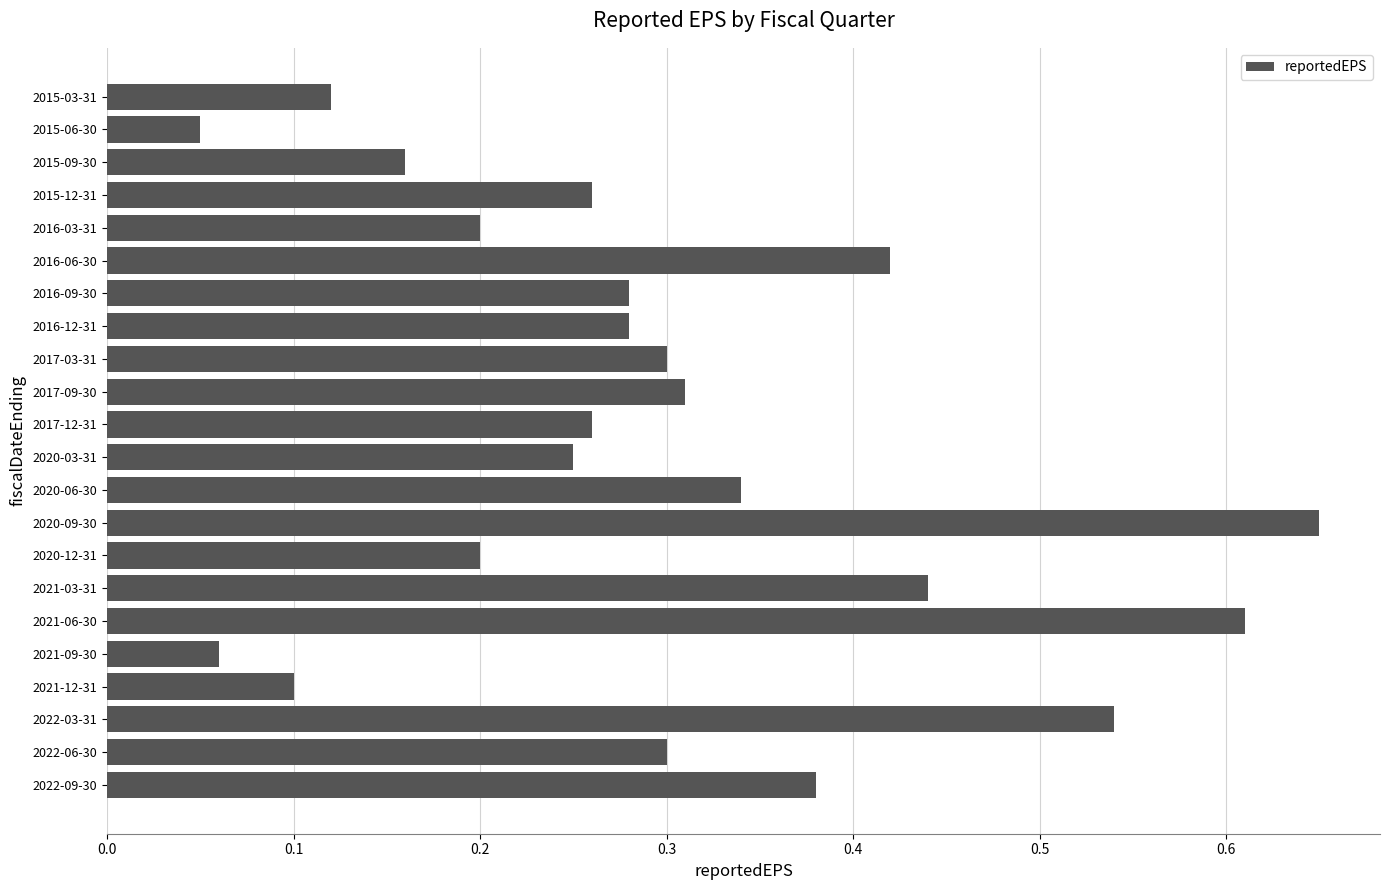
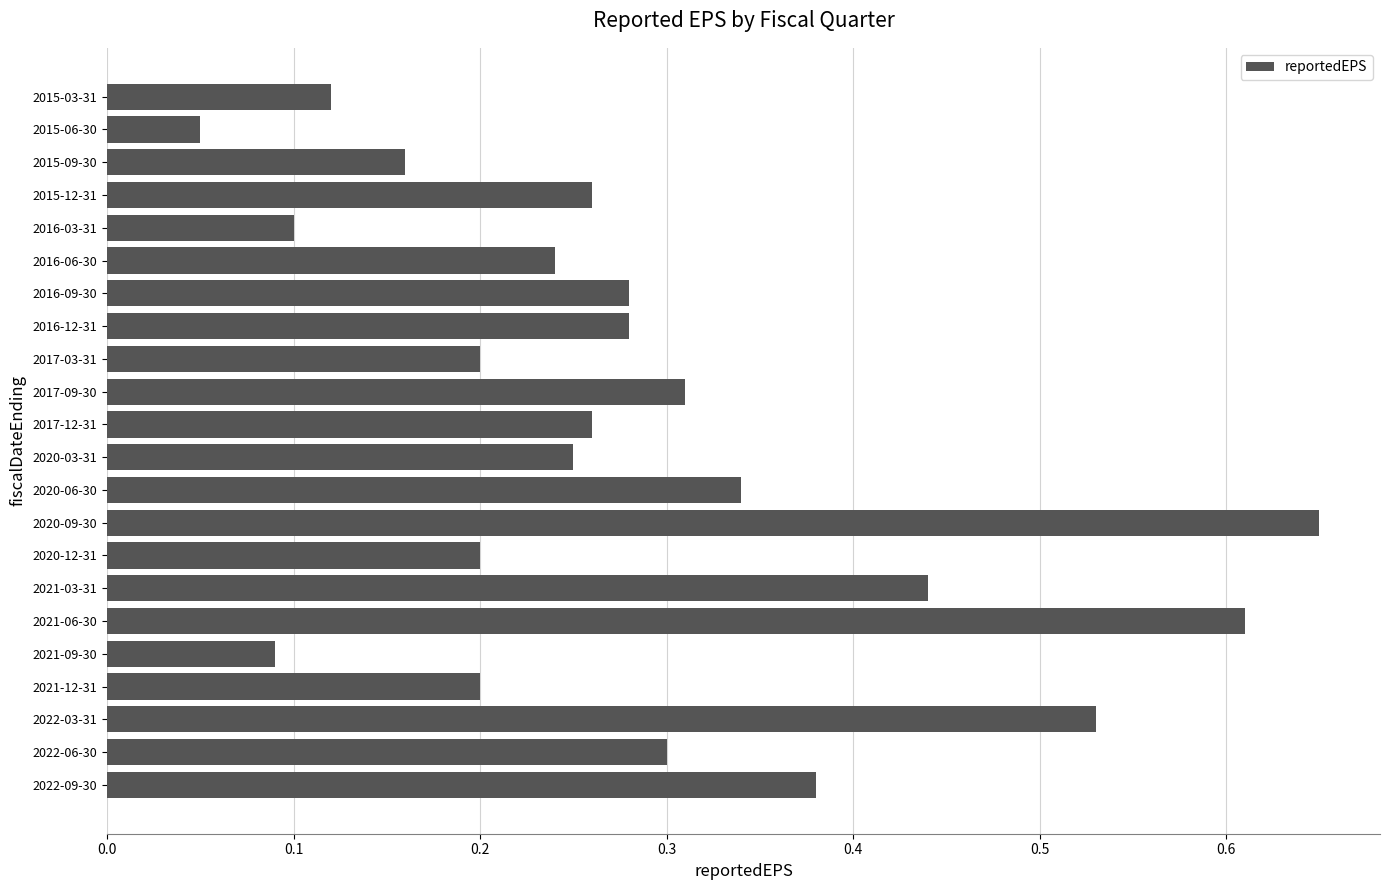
2016-03-31: 0.2 -> 0.1
2016-06-30: 0.42 -> 0.24
2017-03-31: 0.3 -> 0.2
2021-09-30: 0.06 -> 0.09
2021-12-31: 0.1 -> 0.2
2022-03-31: 0.54 -> 0.53
